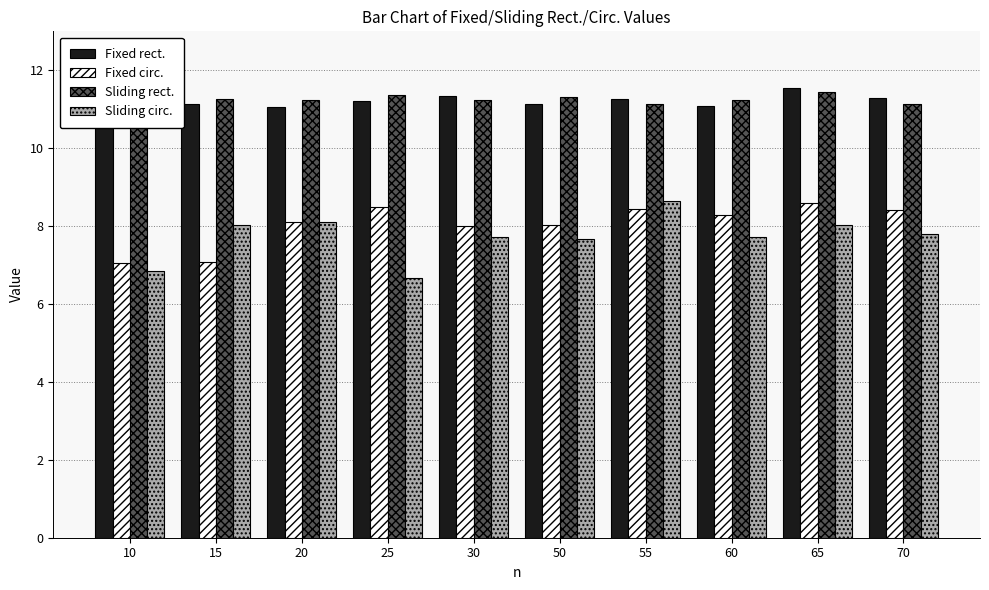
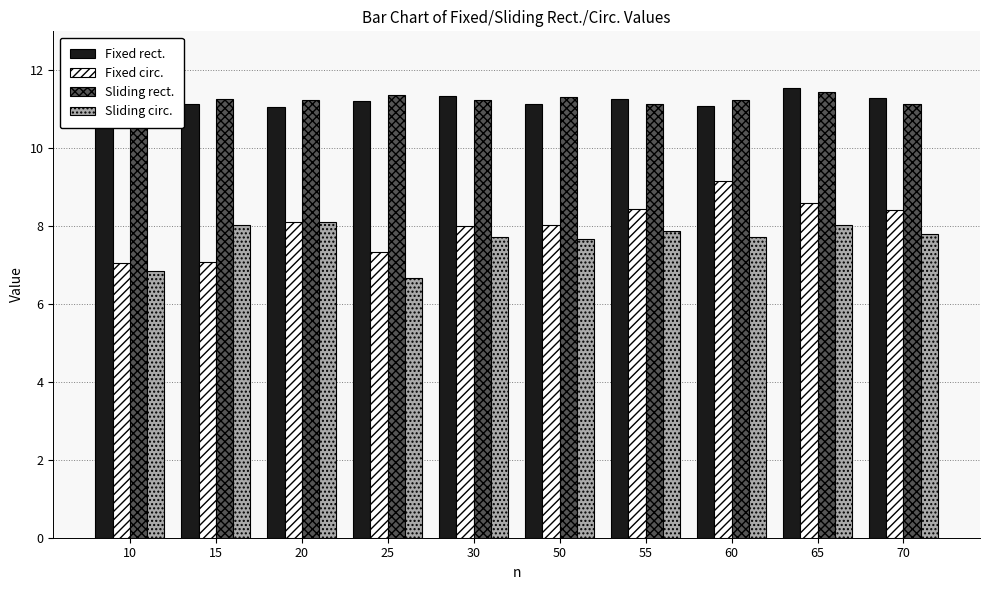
Fixed circ., 25: 8.5 -> 7.3
Sliding circ., 55: 8.6 -> 7.9
Fixed circ., 60: 8.3 -> 9.2
